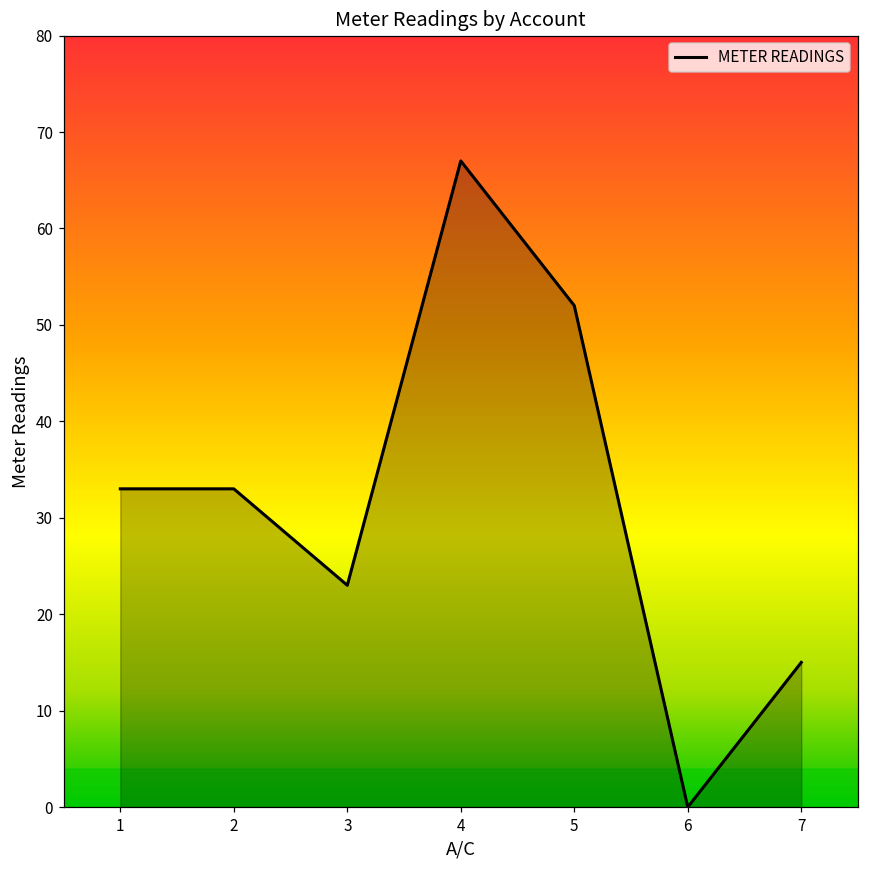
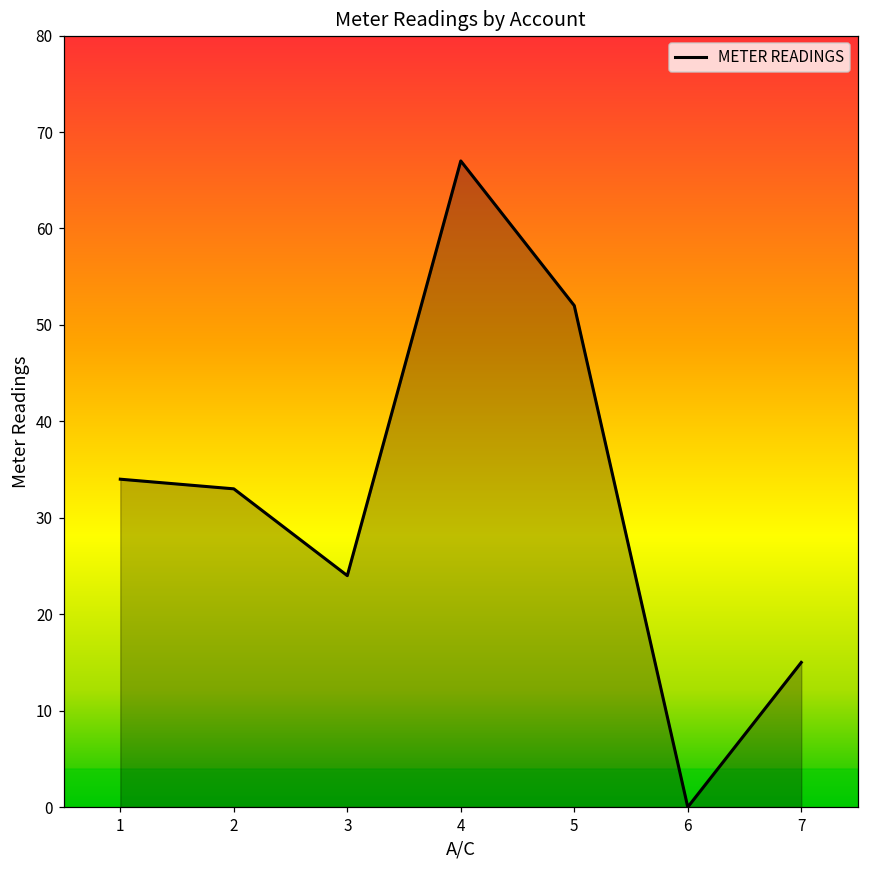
1: 33 -> 34
3: 23 -> 24
